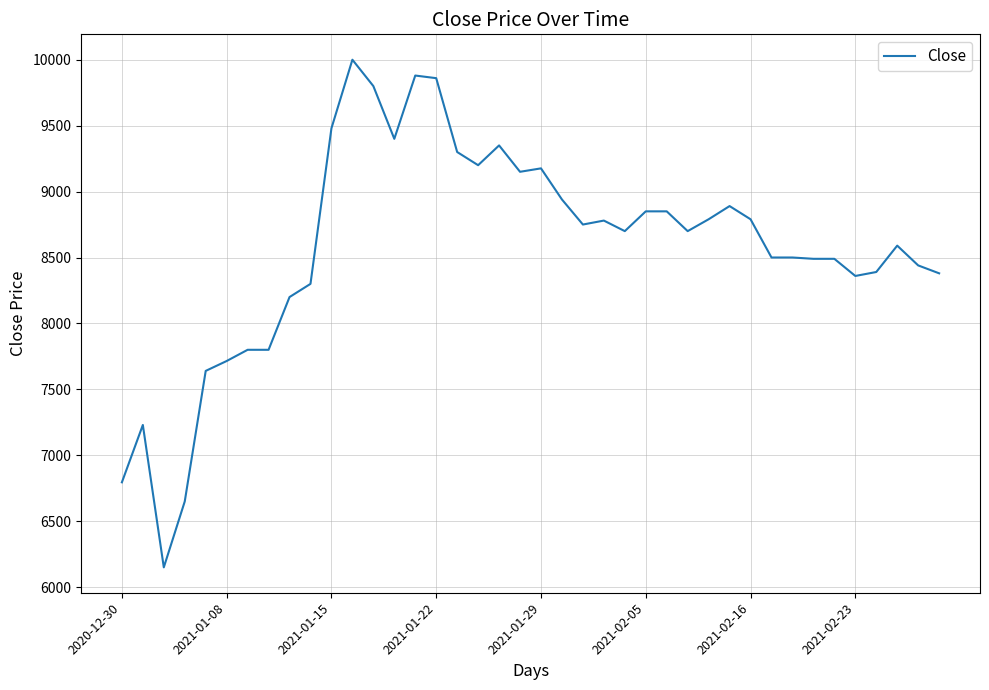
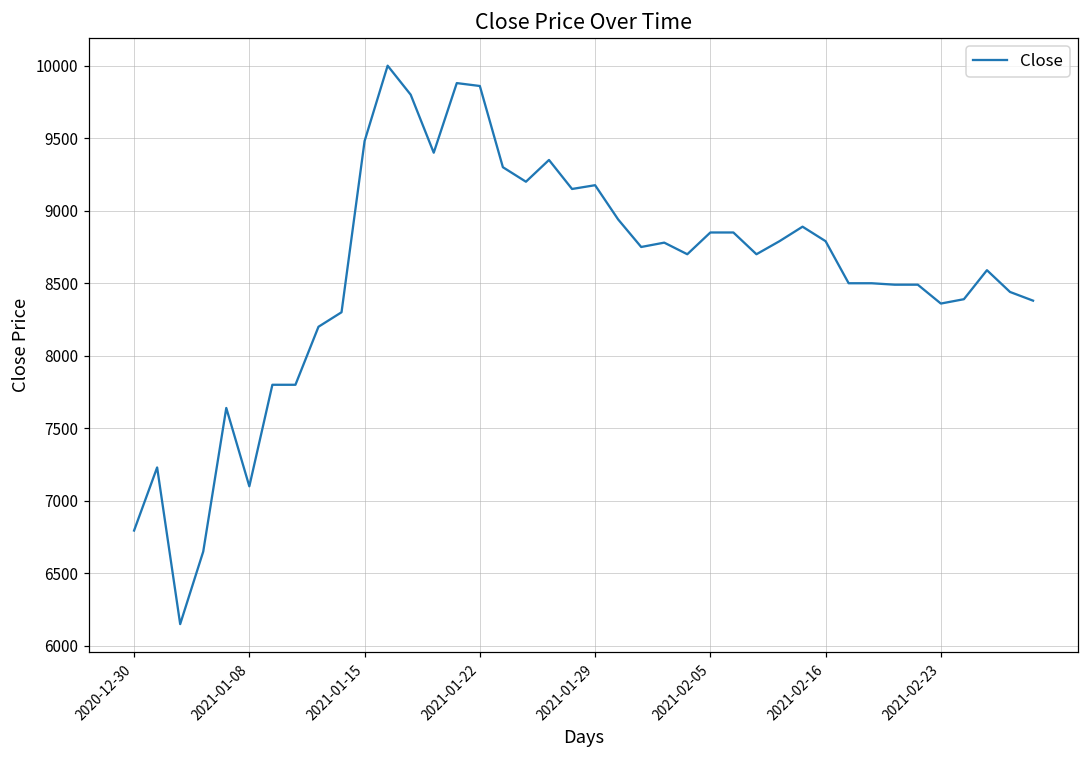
2021-01-08: 7720 -> 7100
